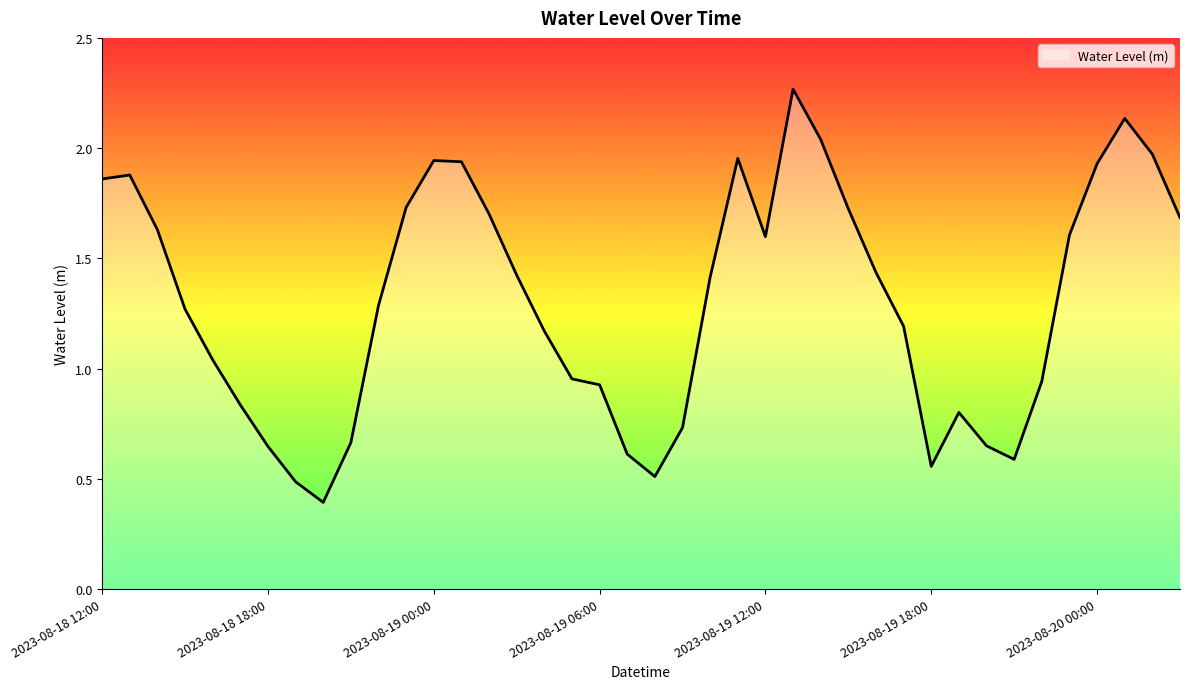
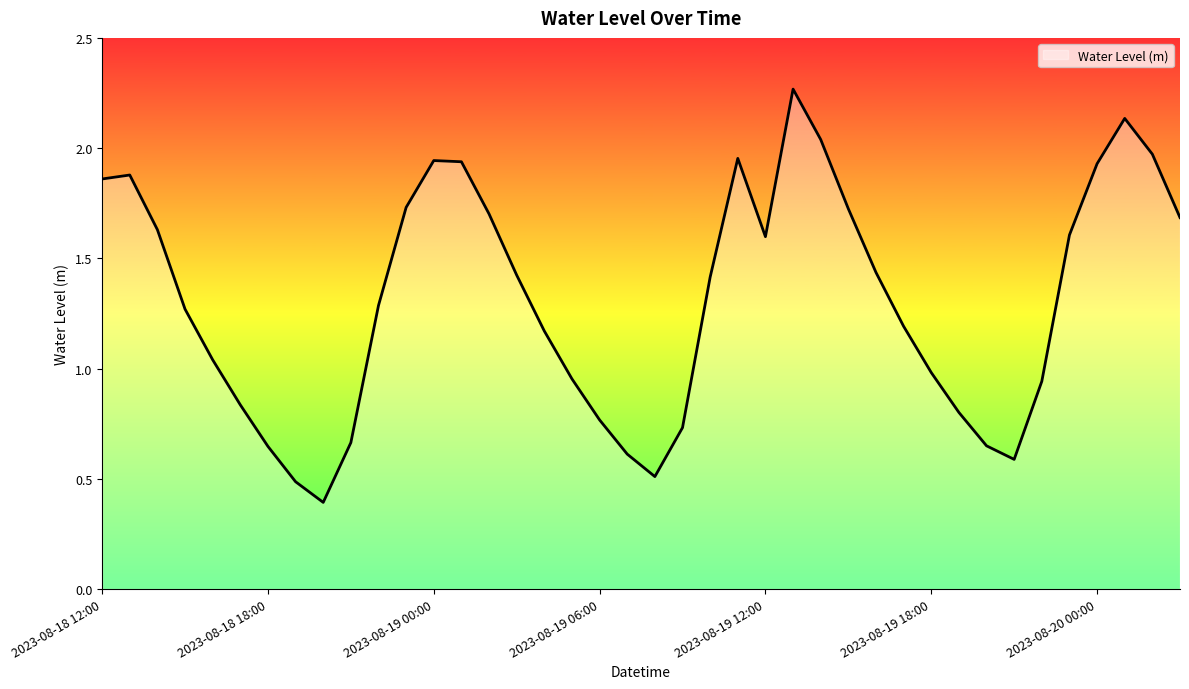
2023-08-19 06:00: 0.93 -> 0.77
2023-08-19 18:00: 0.56 -> 0.98
